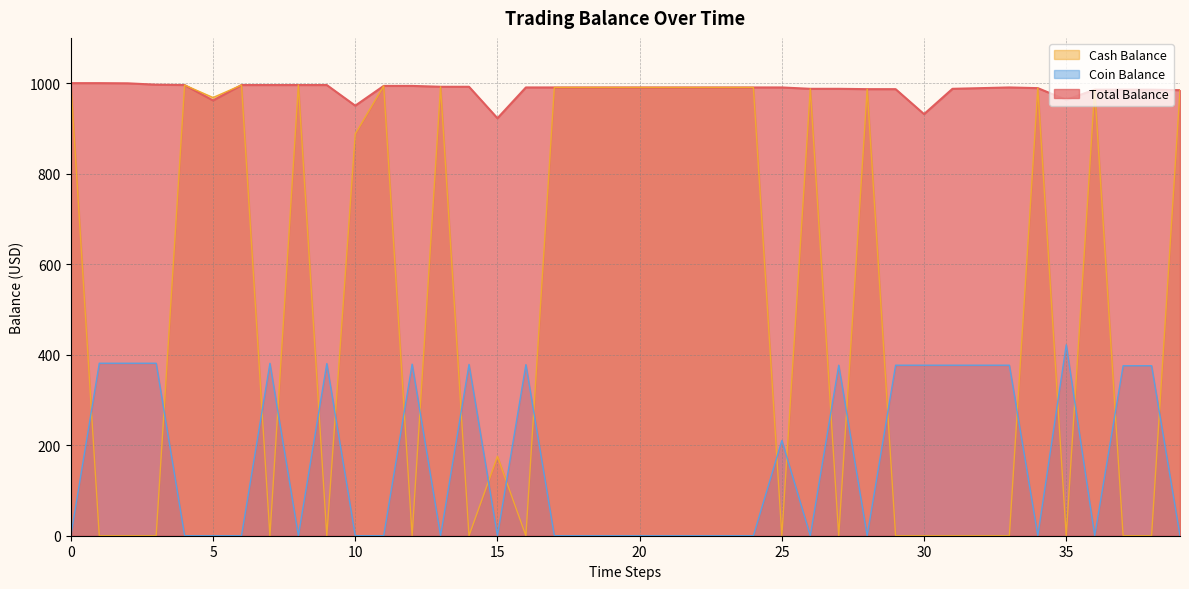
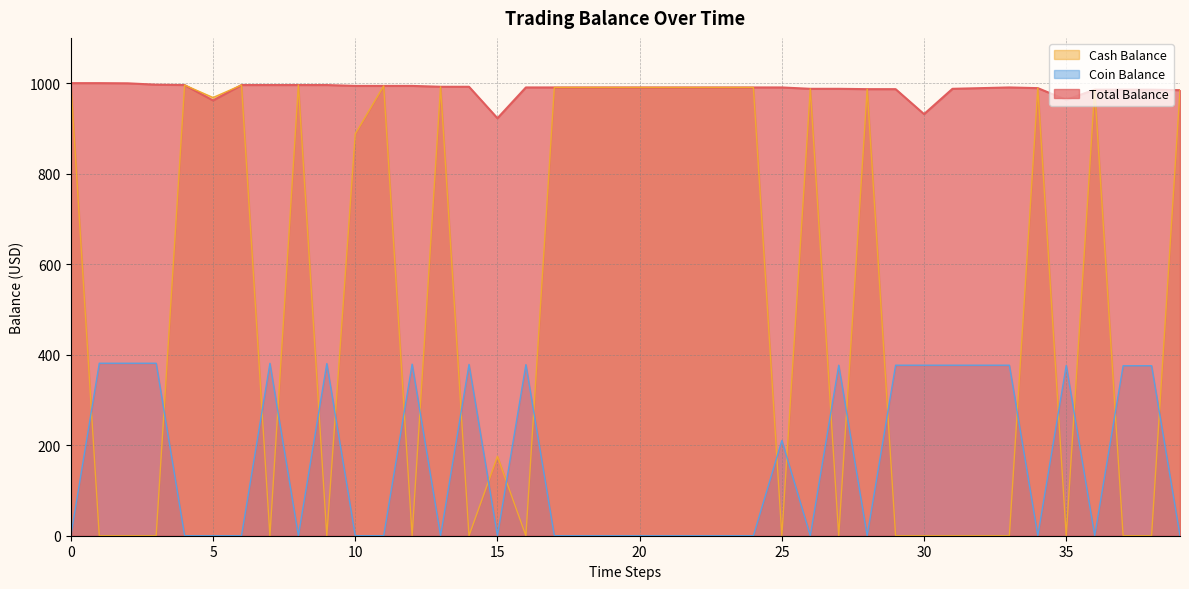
Total Balance, 10: 950 -> 990
Coin Balance, 35: 420 -> 380
